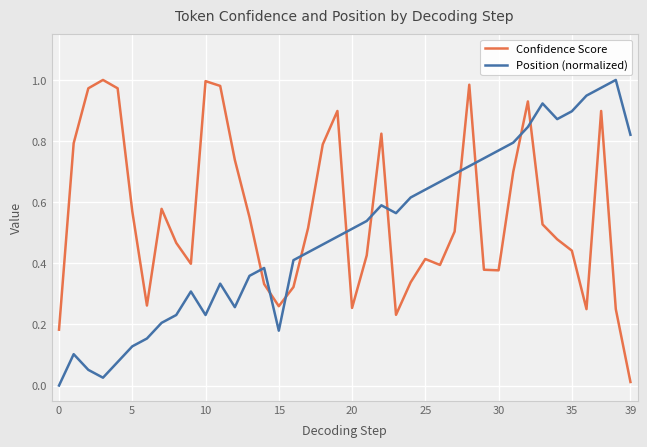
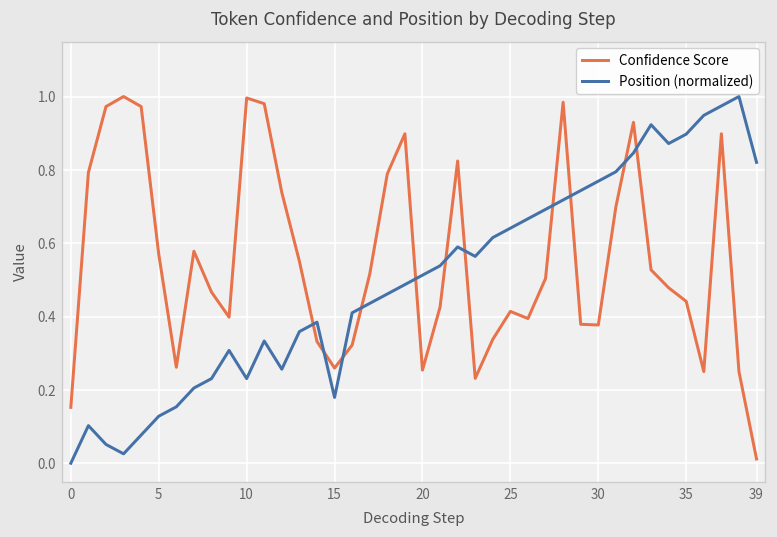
Confidence Score, 0: 0.18 -> 0.15
